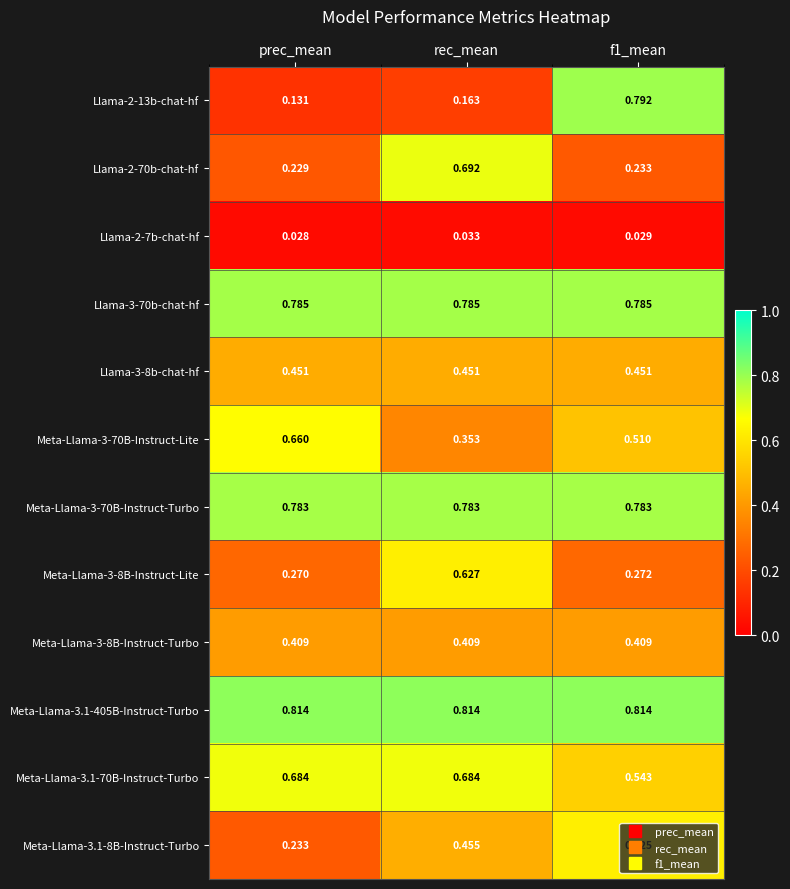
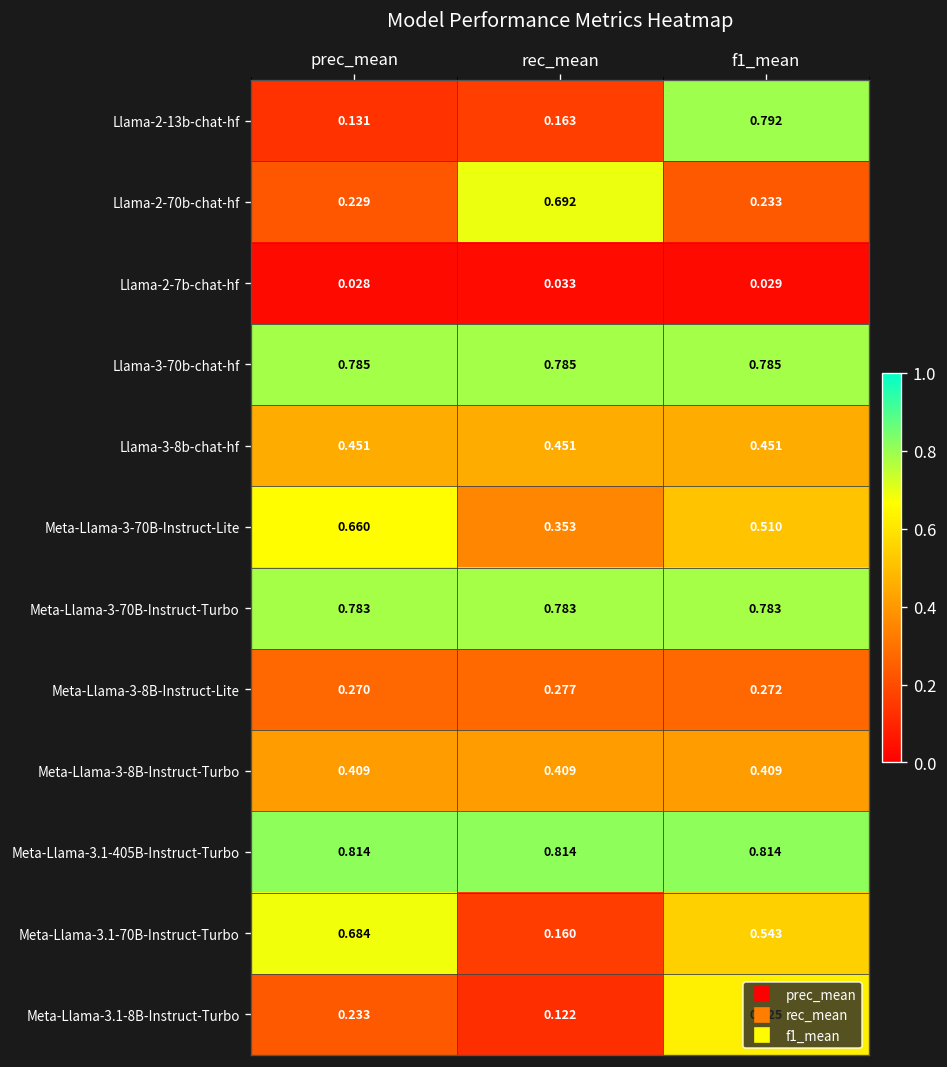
Meta-Llama-3-8B-Instruct-Lite, rec_mean: 0.627 -> 0.277
Meta-Llama-3.1-70B-Instruct-Turbo, rec_mean: 0.684 -> 0.160
Meta-Llama-3.1-8B-Instruct-Turbo, rec_mean: 0.455 -> 0.122
